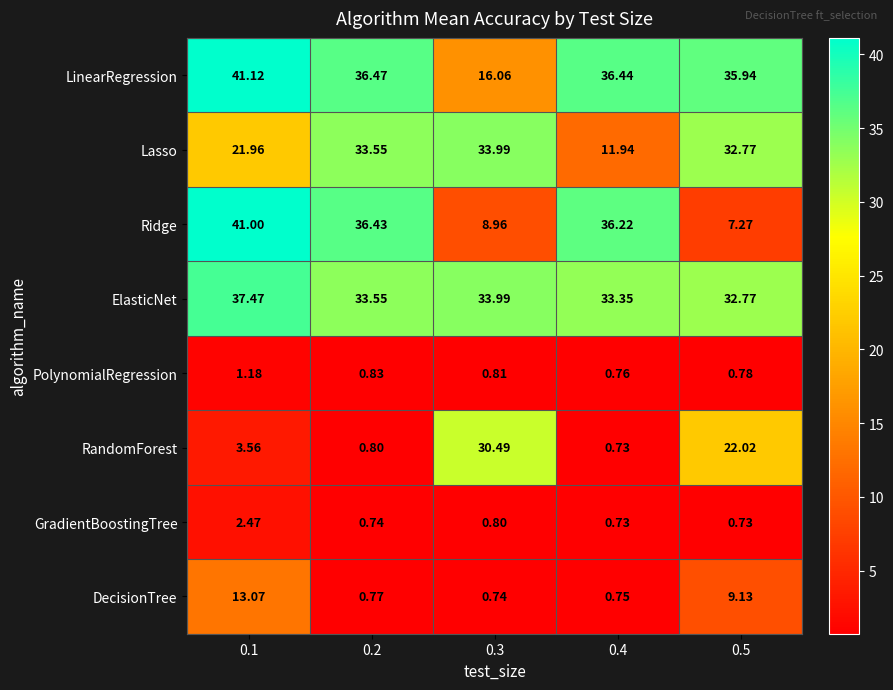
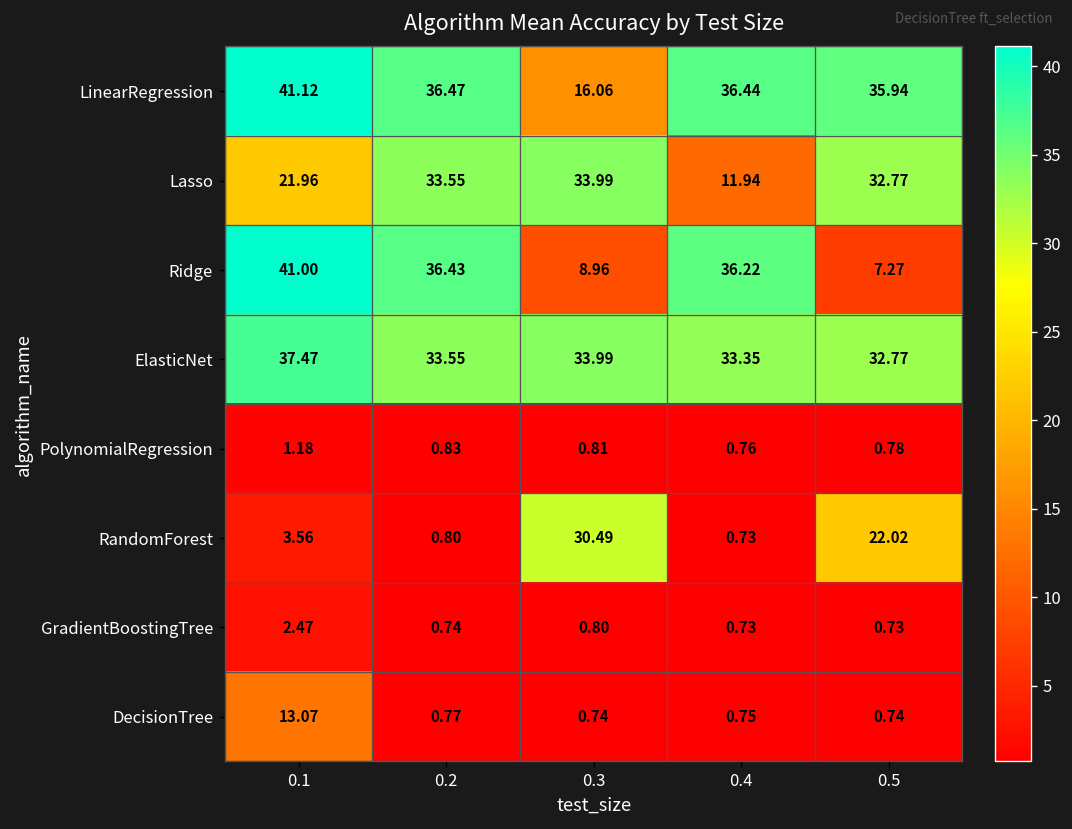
DecisionTree, 0.5: 9.13 -> 0.74
